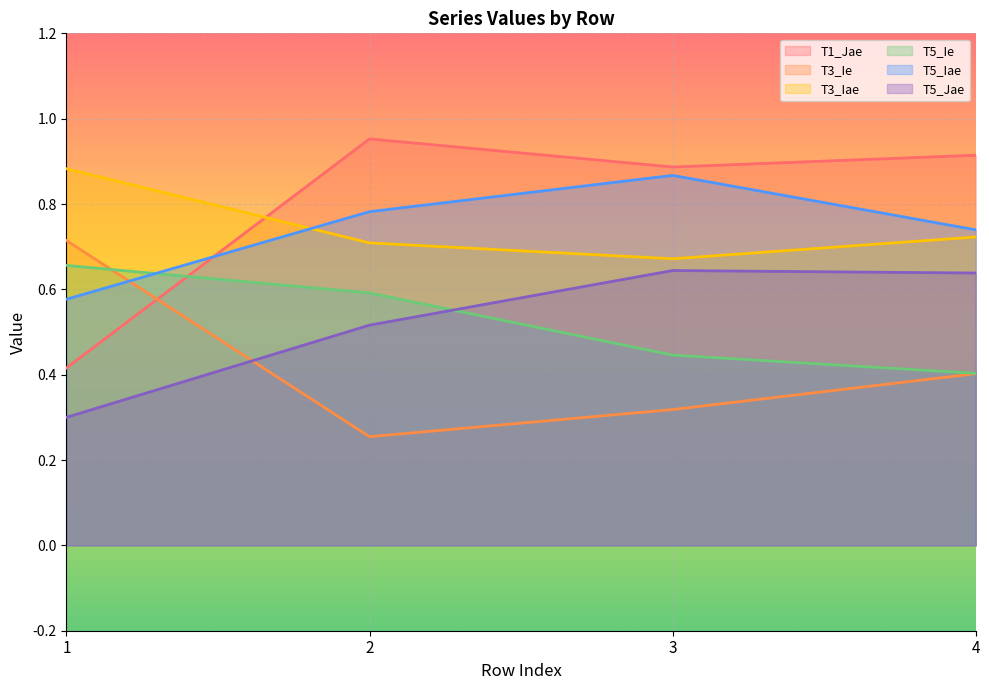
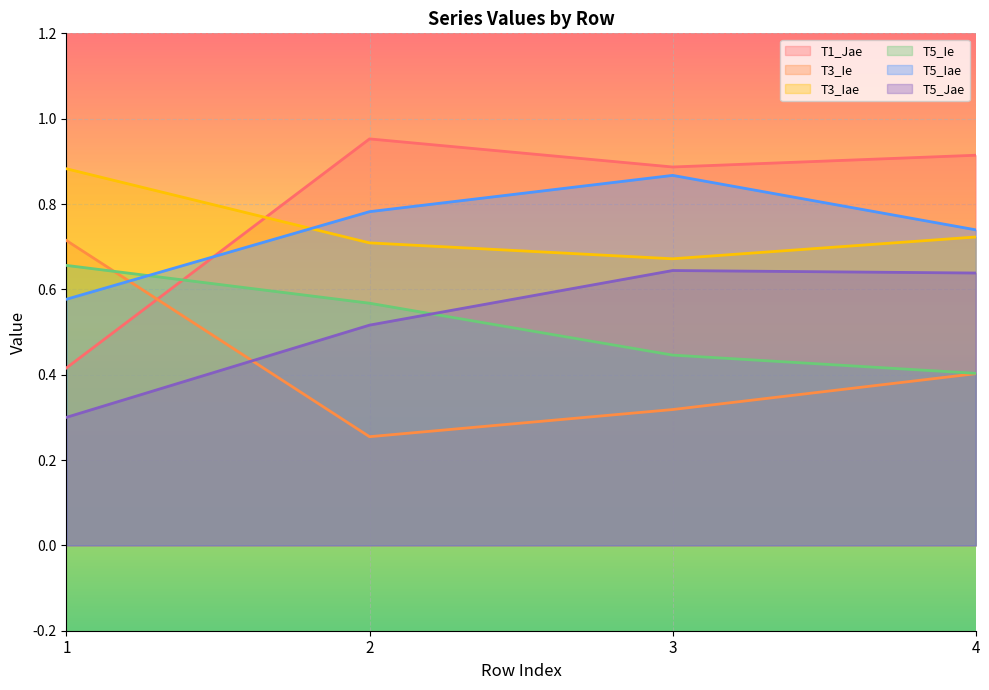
T5_Ie, 2: 0.59 -> 0.57
